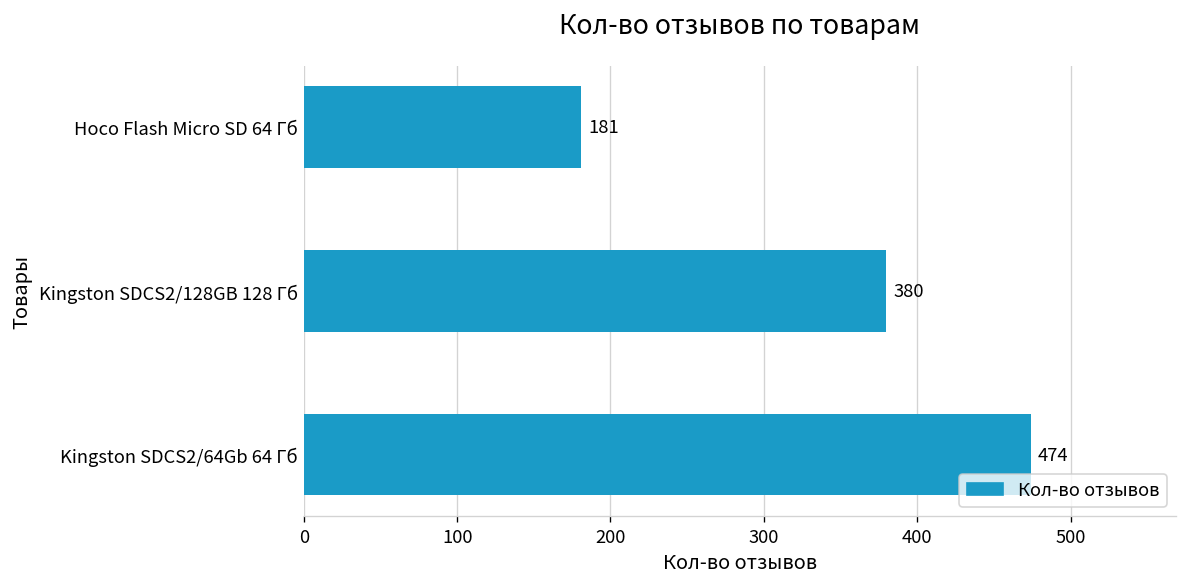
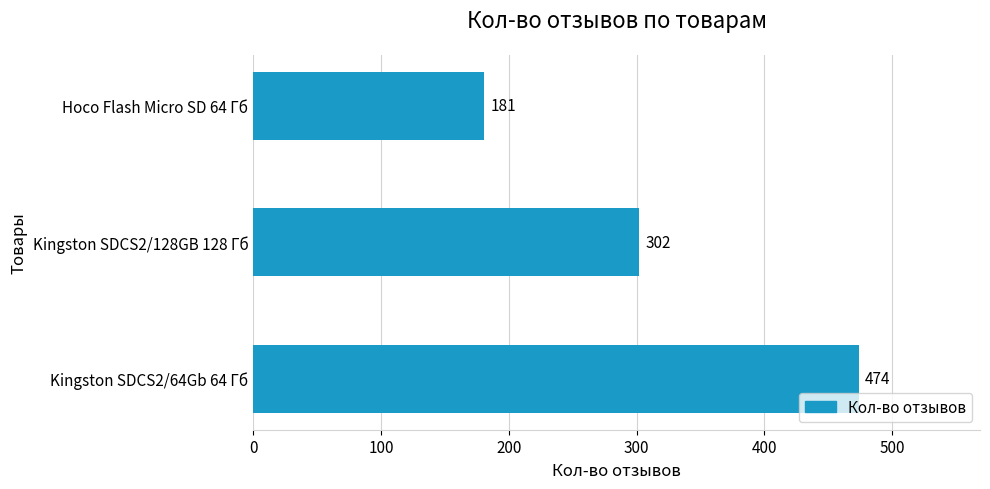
Kingston SDCS2/128GB 128 Гб: 380 -> 302
